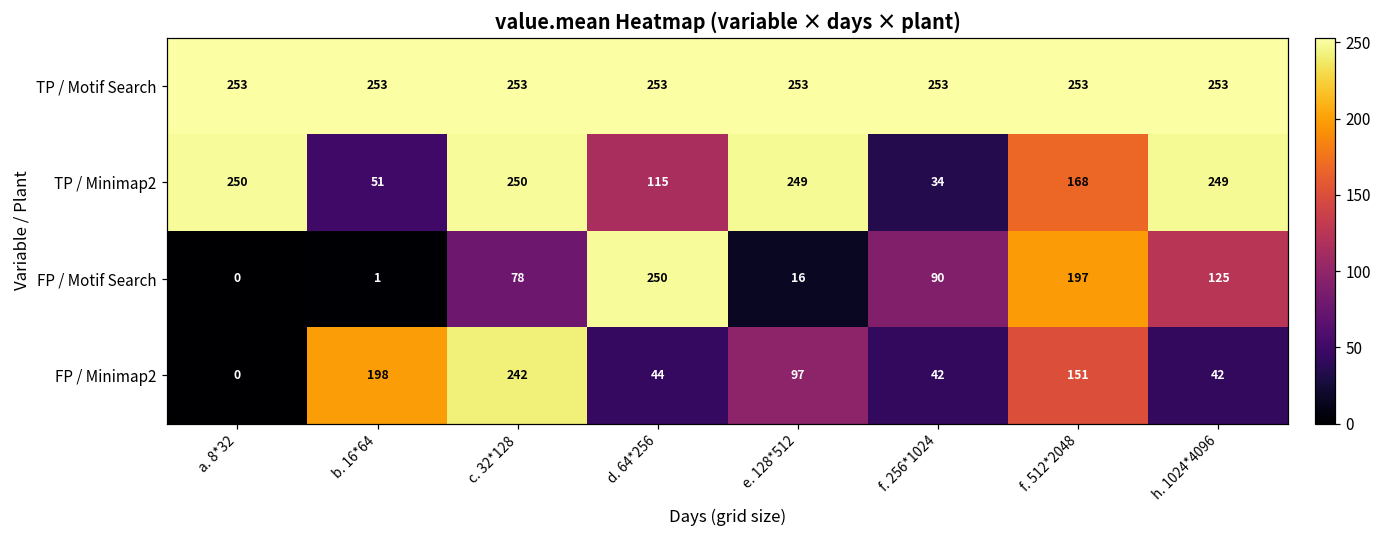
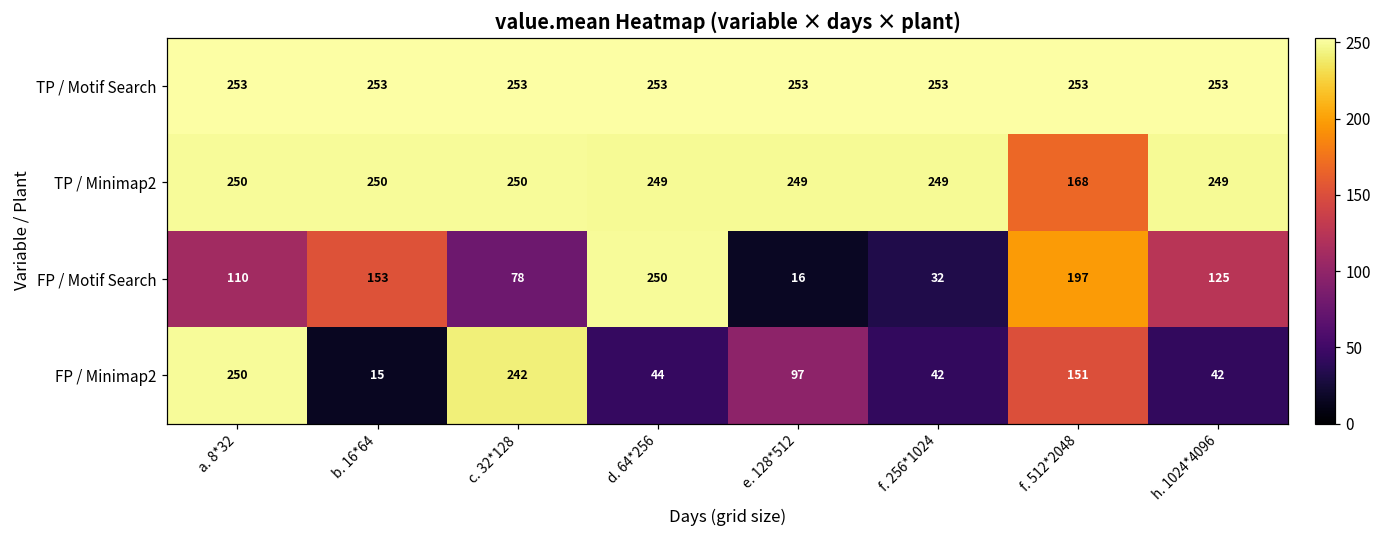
TP / Minimap2, b. 16*64: 51 -> 250
TP / Minimap2, d. 64*256: 115 -> 249
TP / Minimap2, f. 256*1024: 34 -> 249
FP / Motif Search, a. 8*32: 0 -> 110
FP / Motif Search, b. 16*64: 1 -> 153
FP / Motif Search, f. 256*1024: 90 -> 32
FP / Minimap2, a. 8*32: 0 -> 250
FP / Minimap2, b. 16*64: 198 -> 15
